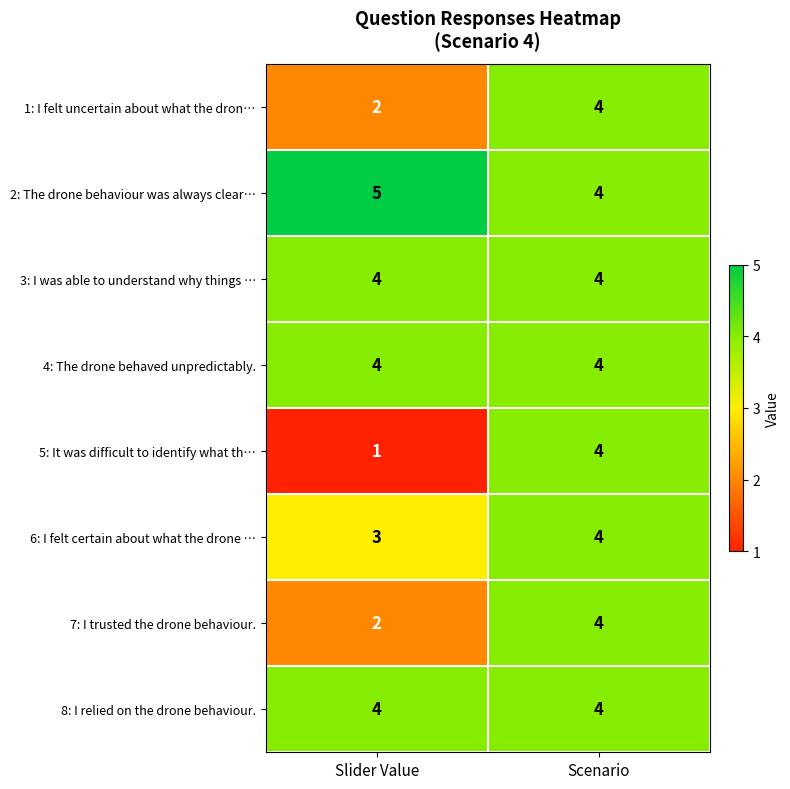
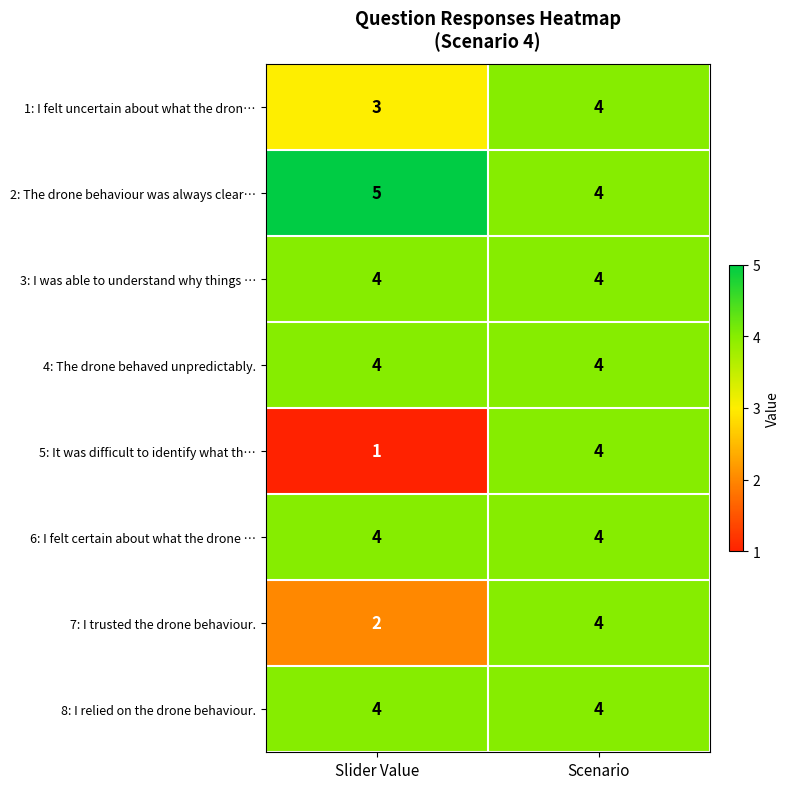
1: I felt uncertain about what the dron…, Slider Value: 2 -> 3
6: I felt certain about what the drone …, Slider Value: 3 -> 4
